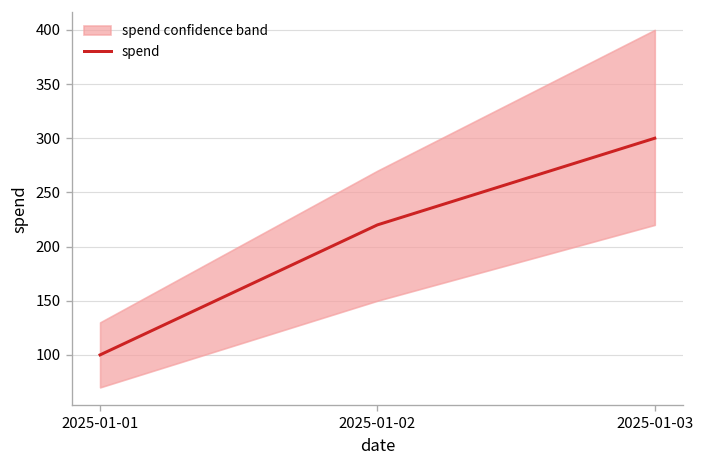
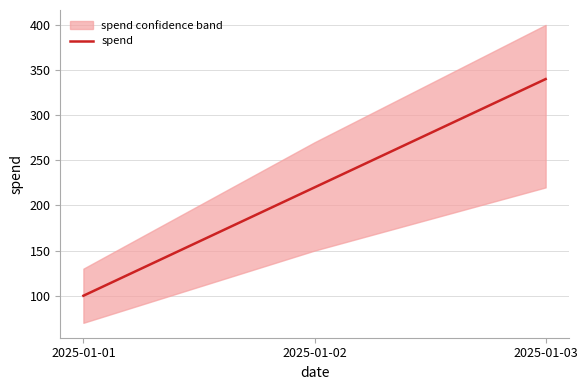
spend, 2025-01-03: 300 -> 340
